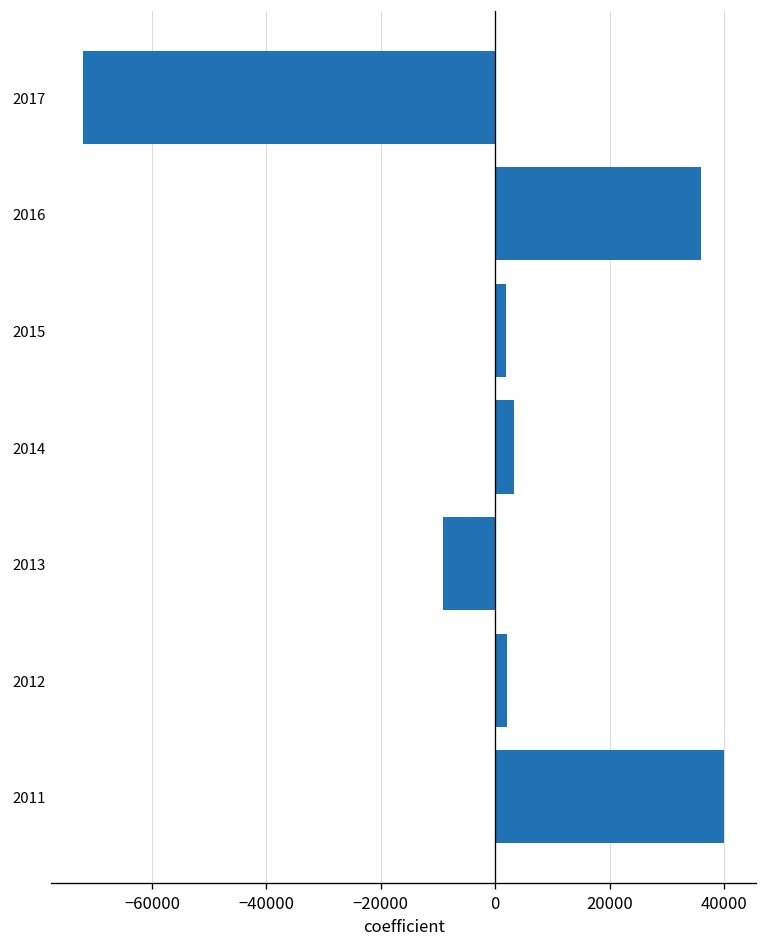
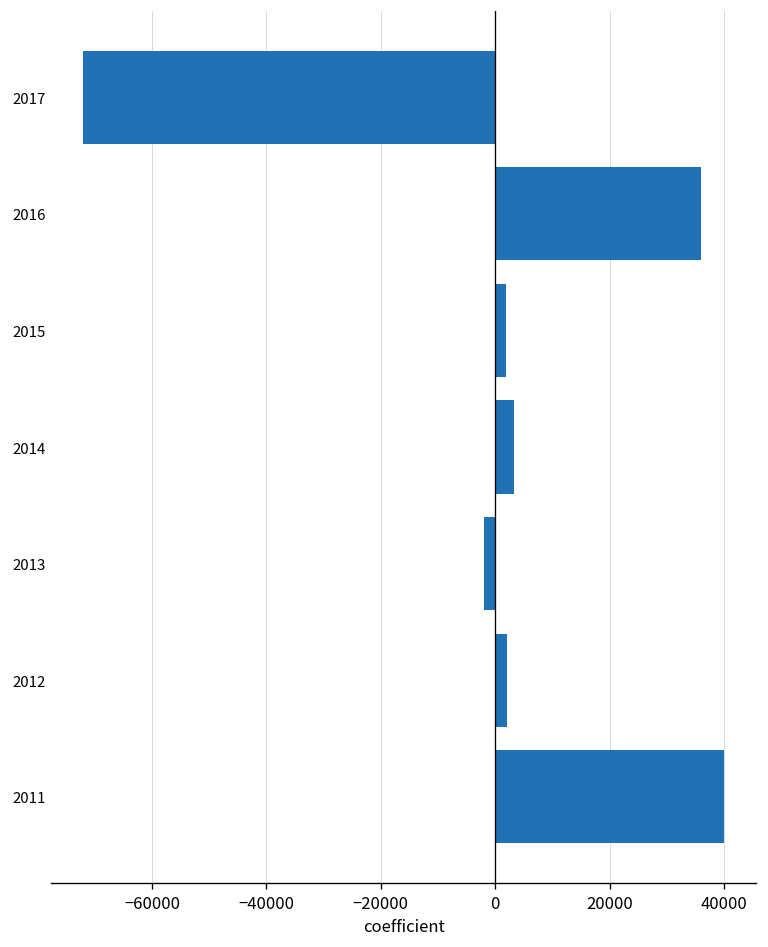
2013: -9000 -> -2000
